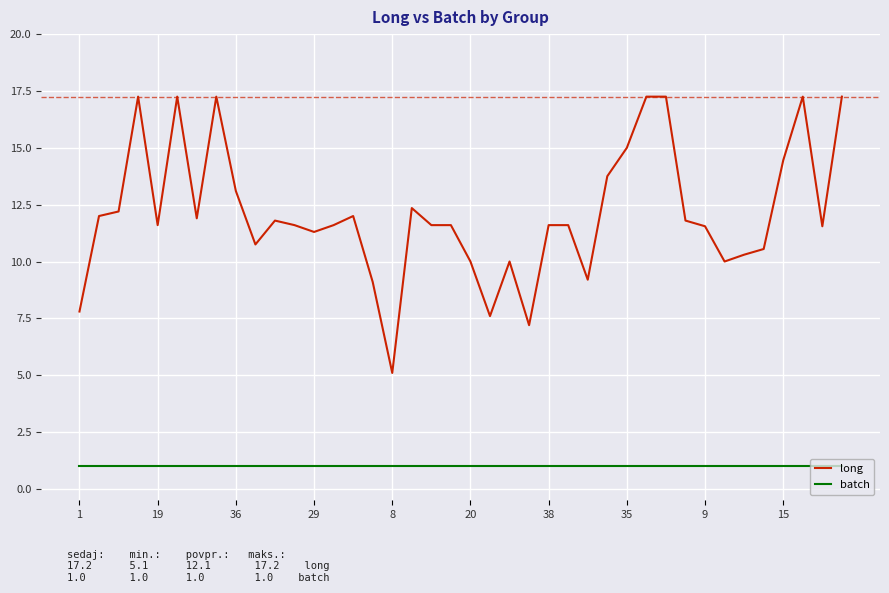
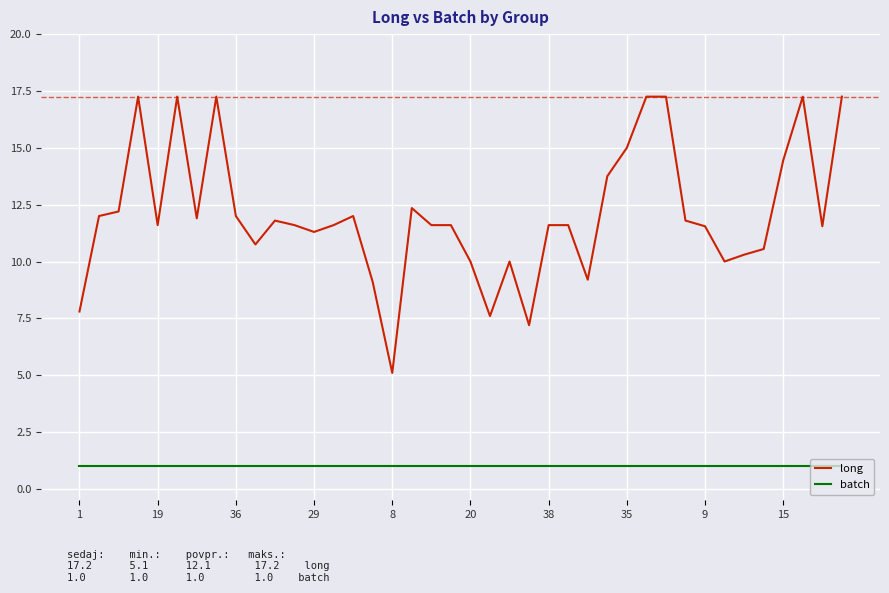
long, 36: 13.1 -> 12.0
